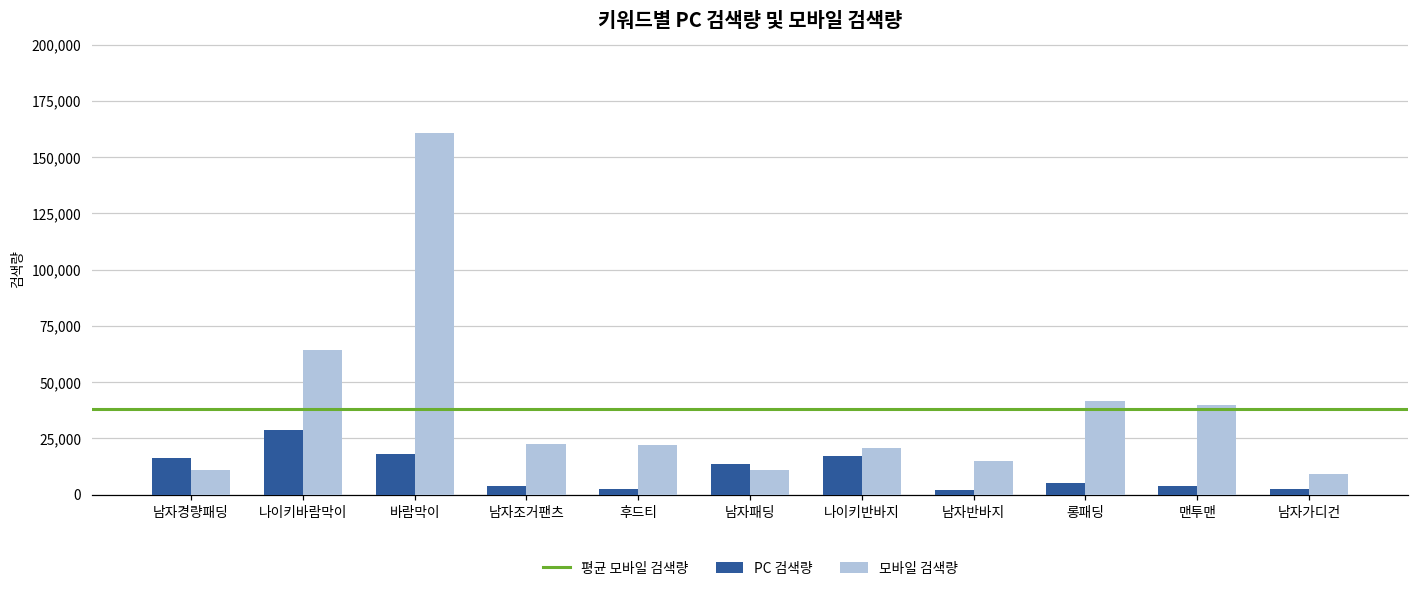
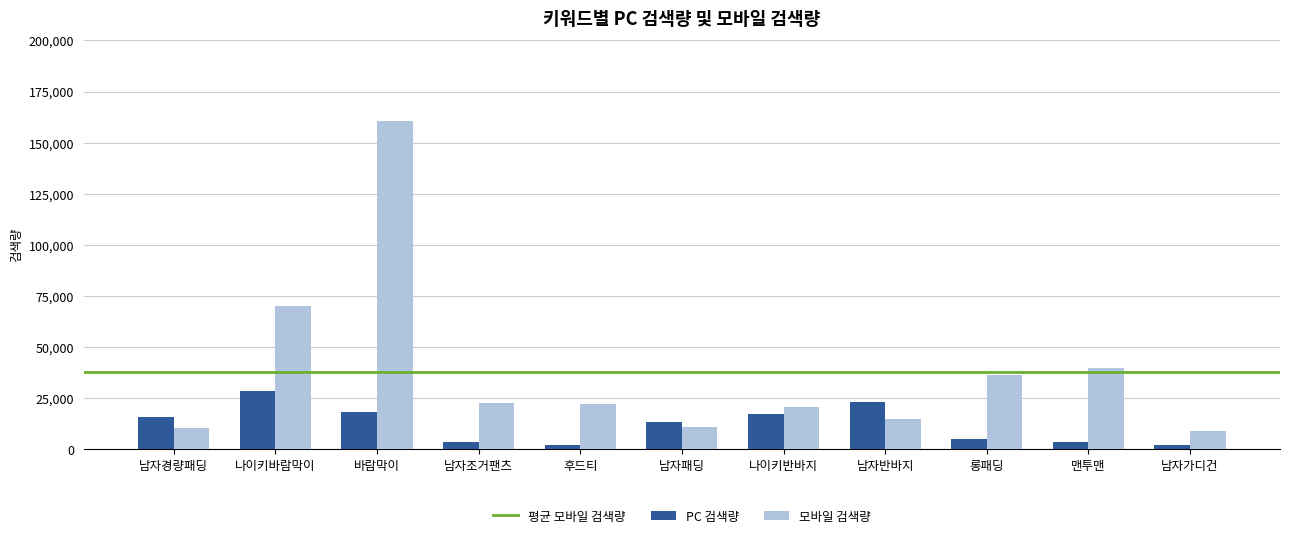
모바일 검색량, 나이키바람막이: 64,000 -> 70,000
PC 검색량, 남자반바지: 2,000 -> 23,000
모바일 검색량, 롱패딩: 42,000 -> 36,000
